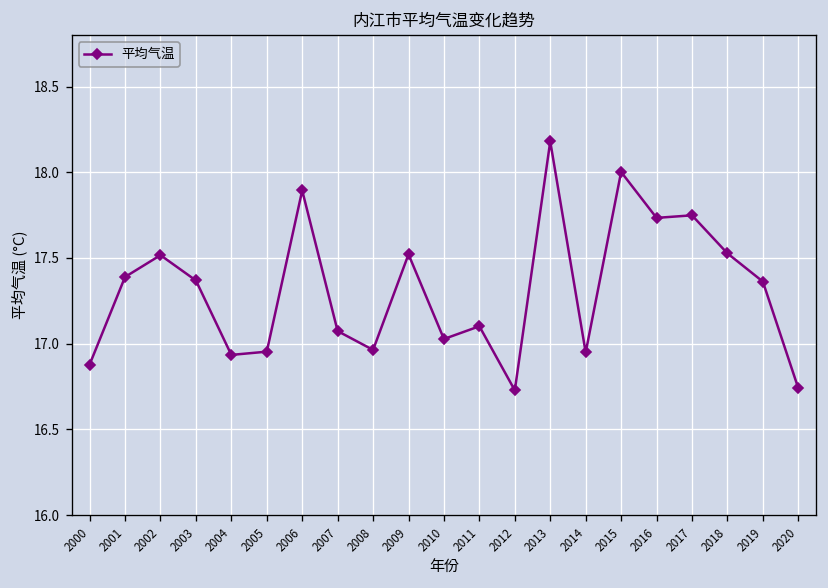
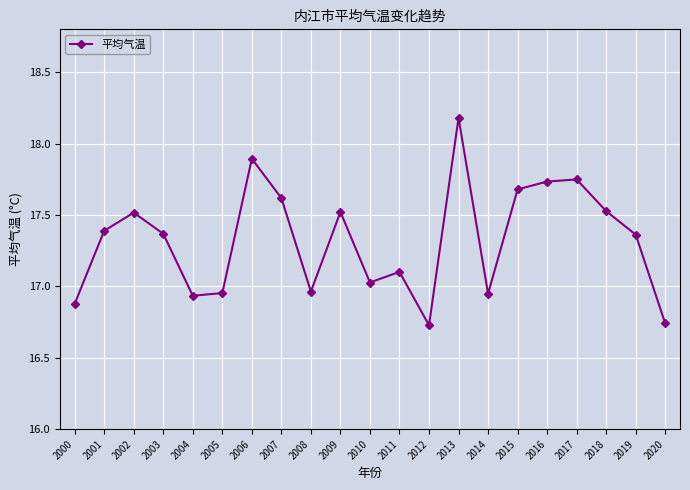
2007: 17.07 -> 17.62
2015: 18.00 -> 17.68
